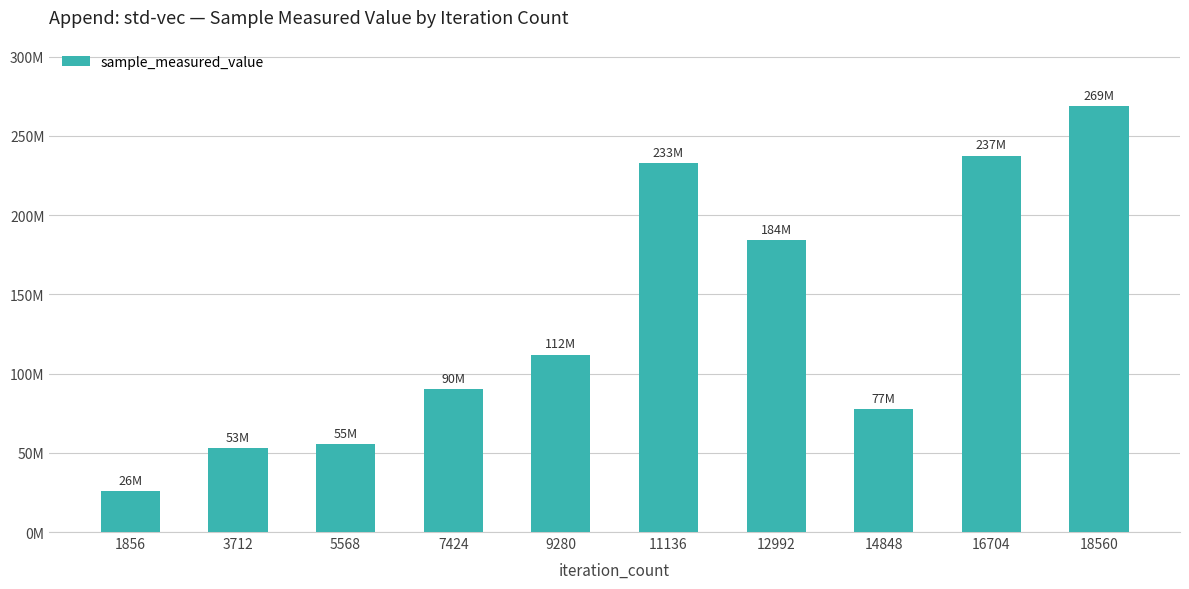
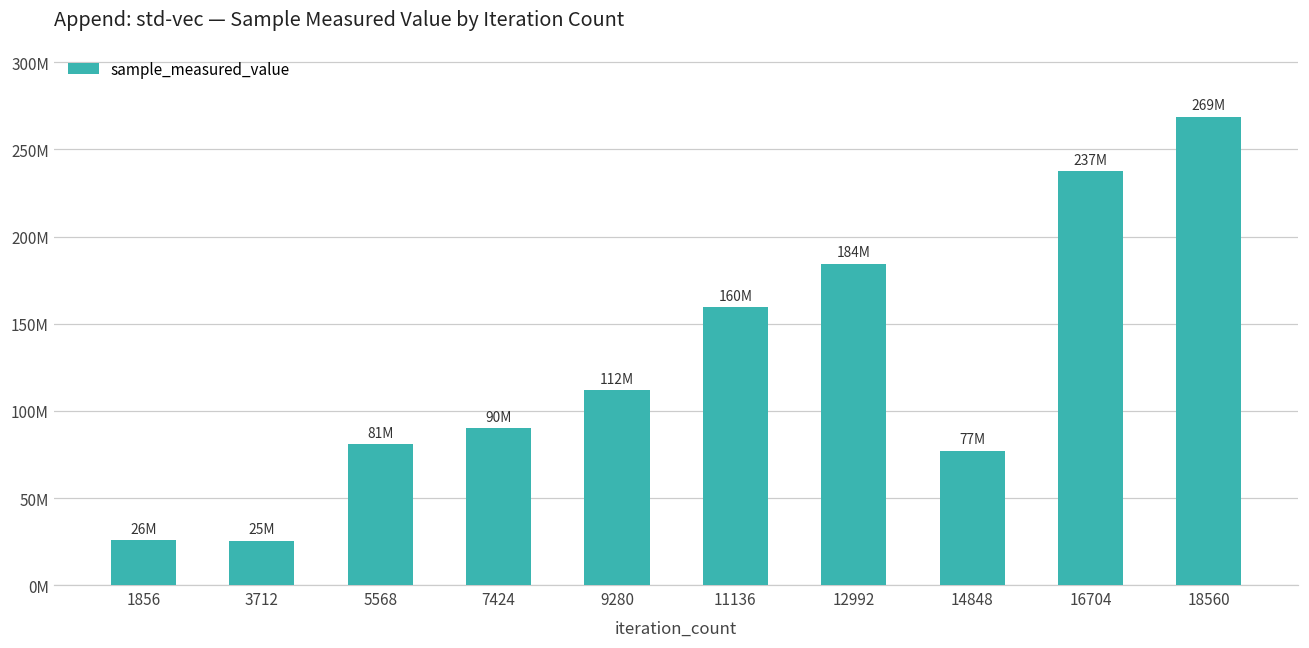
3712: 53M -> 25M
5568: 55M -> 81M
11136: 233M -> 160M
